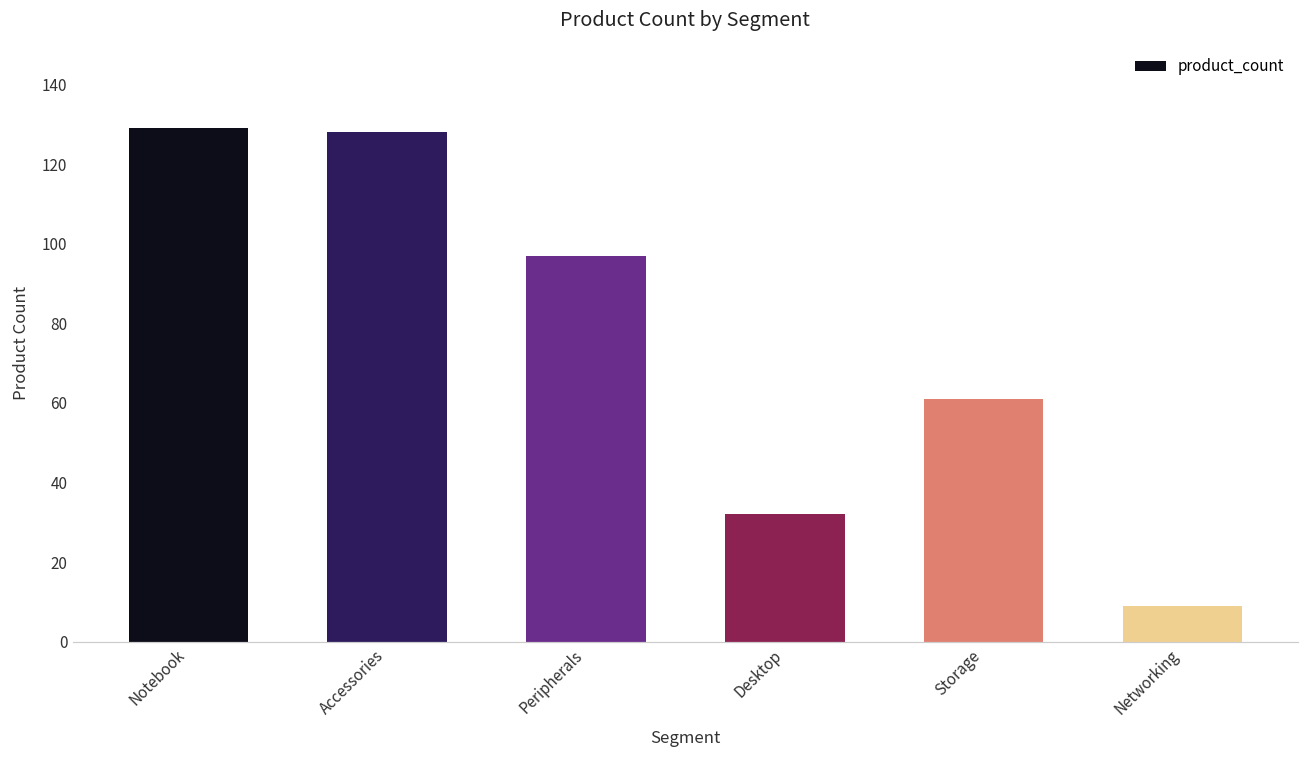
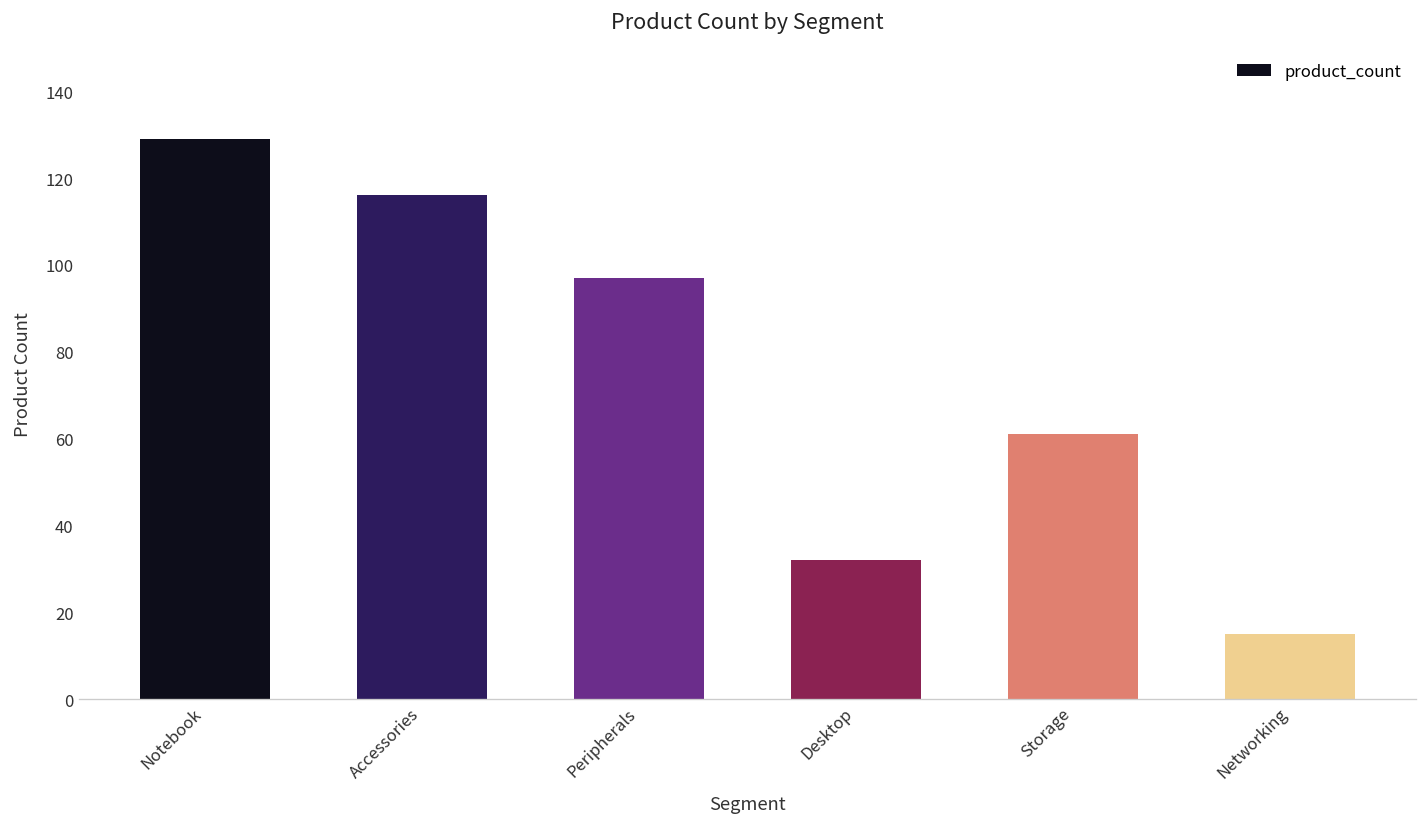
Accessories: 128 -> 116
Networking: 9 -> 15
